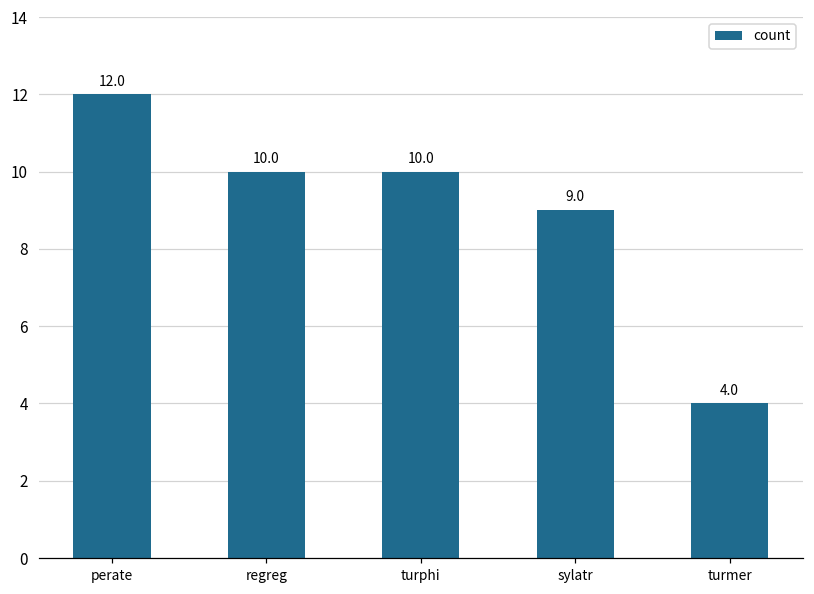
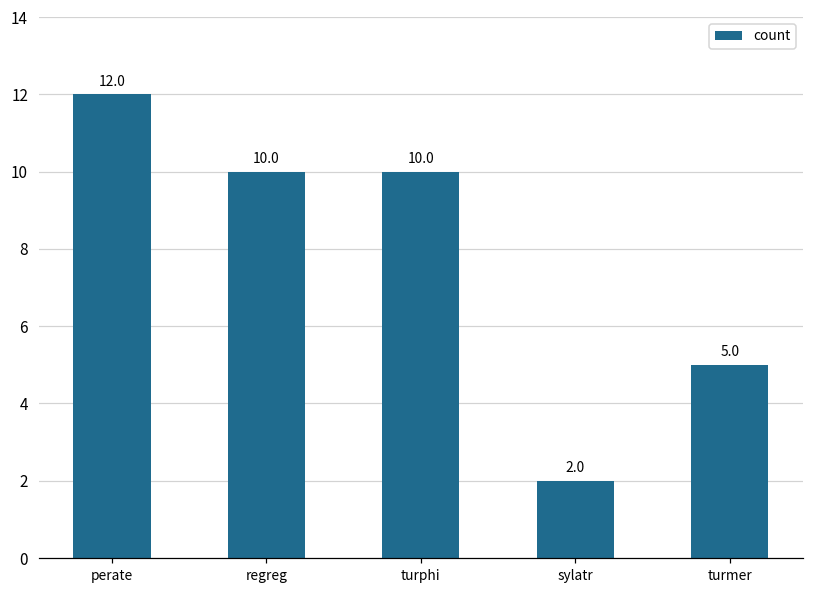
sylatr: 9.0 -> 2.0
turmer: 4.0 -> 5.0
